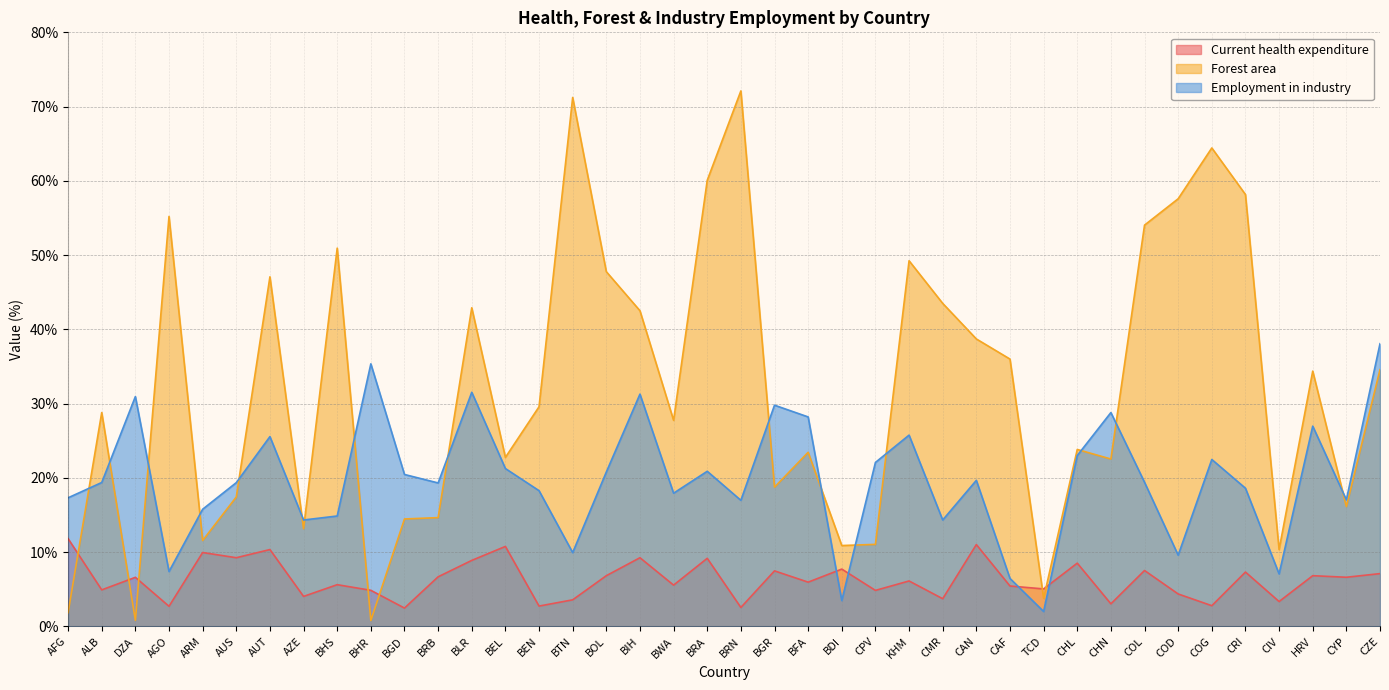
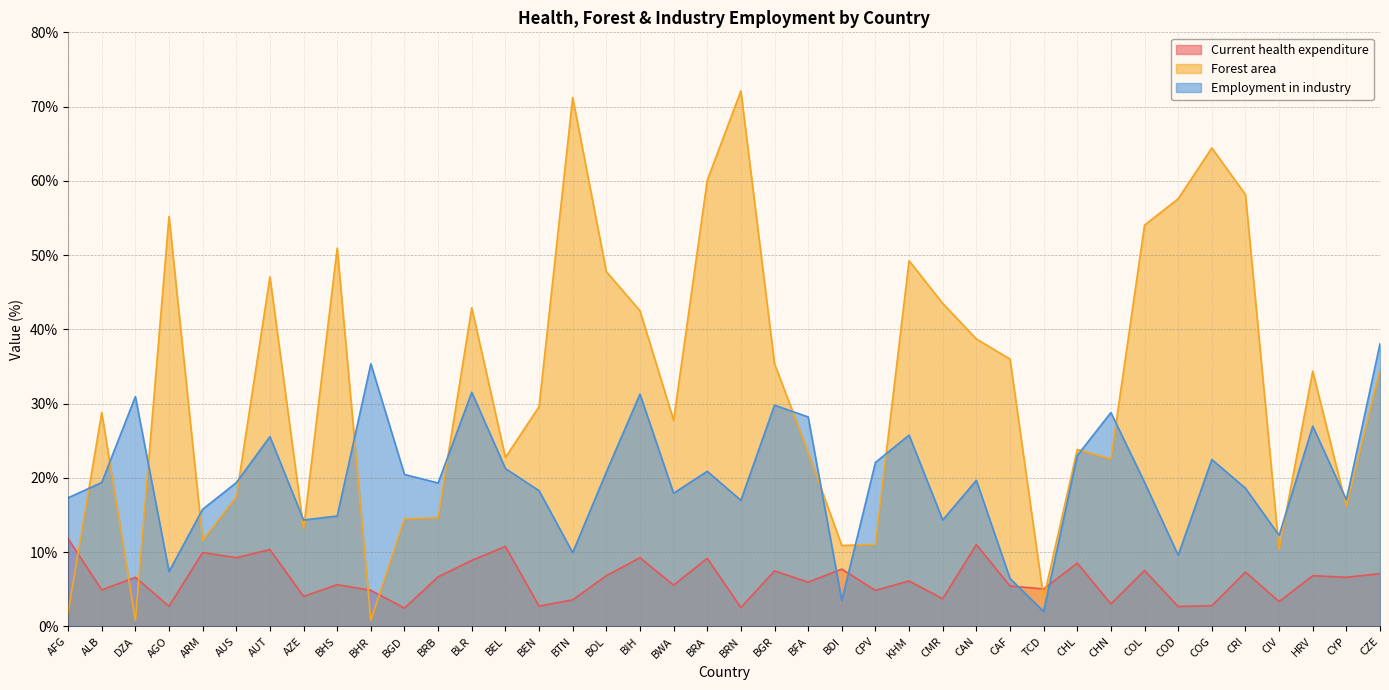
Forest area, BGR: 19% -> 35%
Current health expenditure, COD: 4% -> 3%
Employment in industry, CIV: 7% -> 12%
